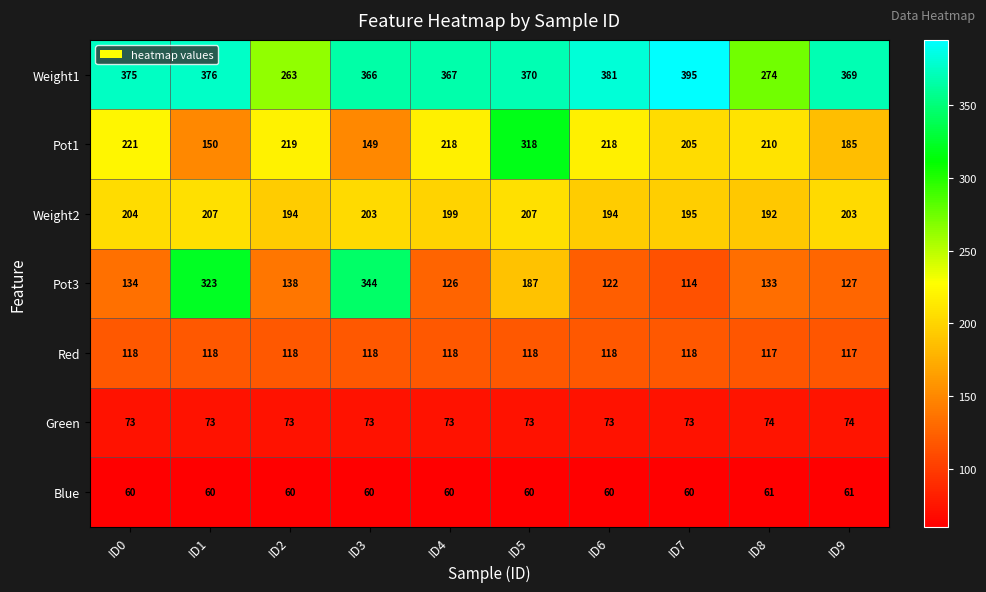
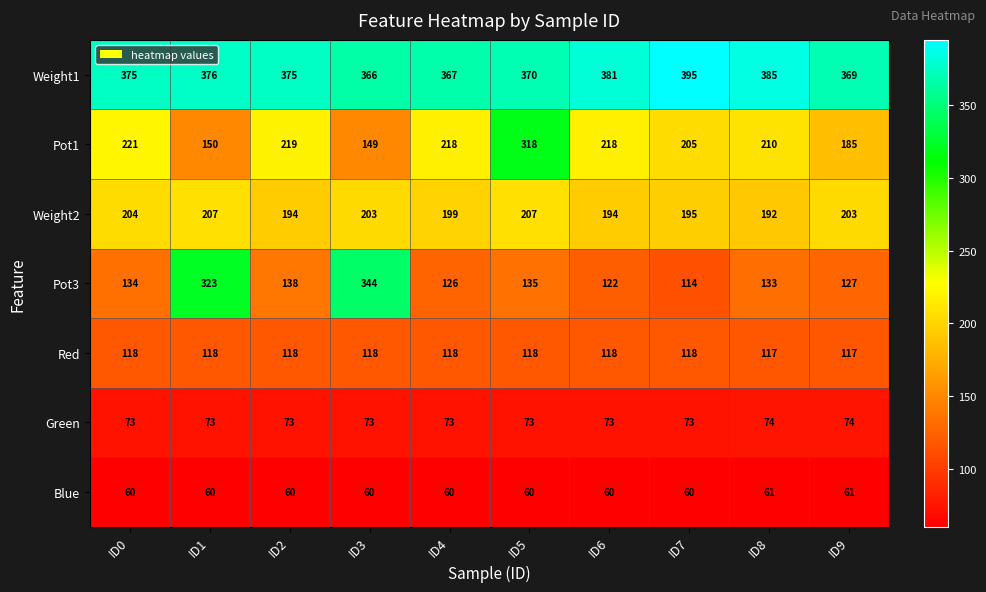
Weight1, ID2: 263 -> 375
Weight1, ID8: 274 -> 385
Pot3, ID5: 187 -> 135
